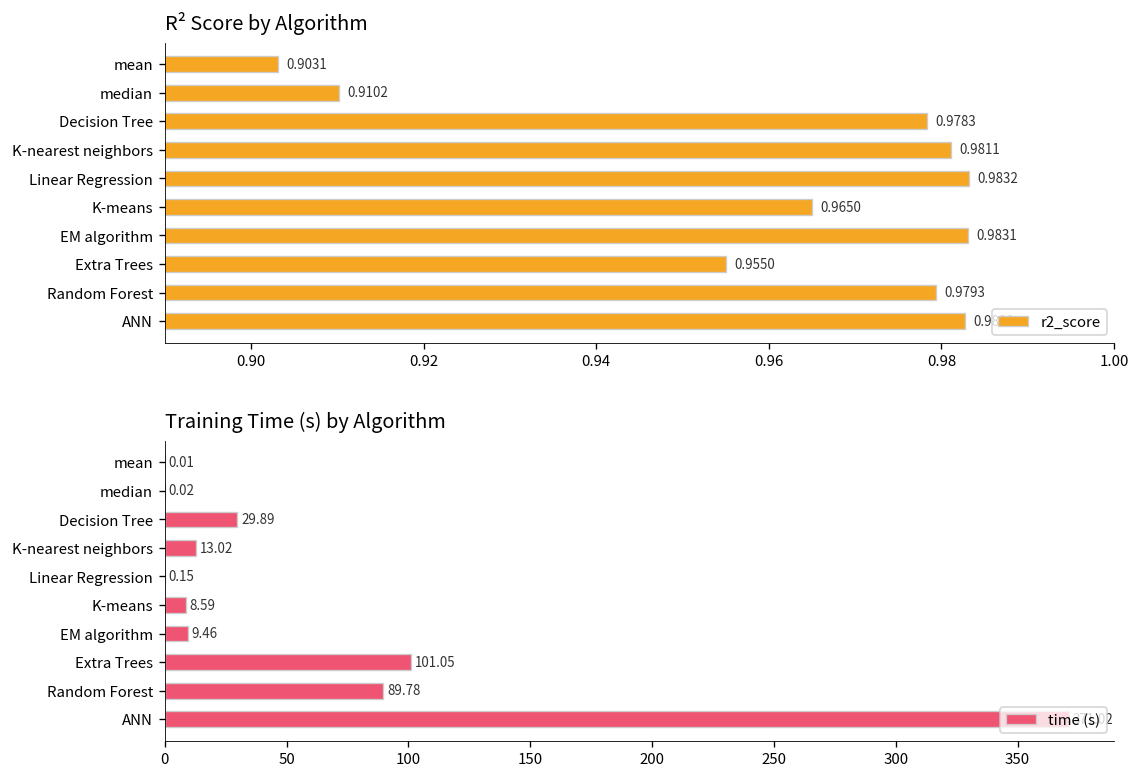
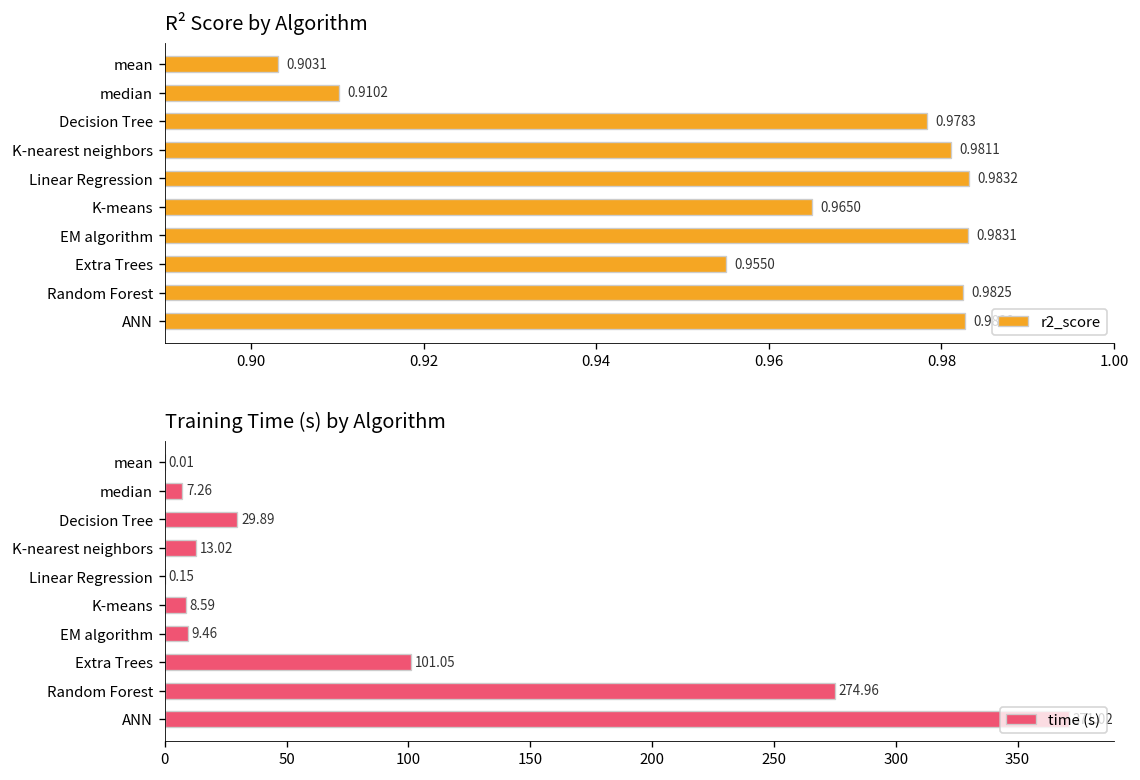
R² Score by Algorithm, Random Forest: 0.9793 -> 0.9825
Training Time (s) by Algorithm, median: 0.02 -> 7.26
Training Time (s) by Algorithm, Random Forest: 89.78 -> 274.96
